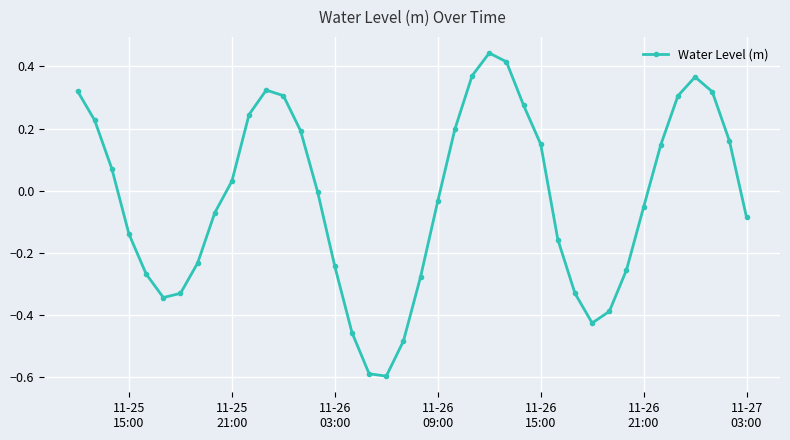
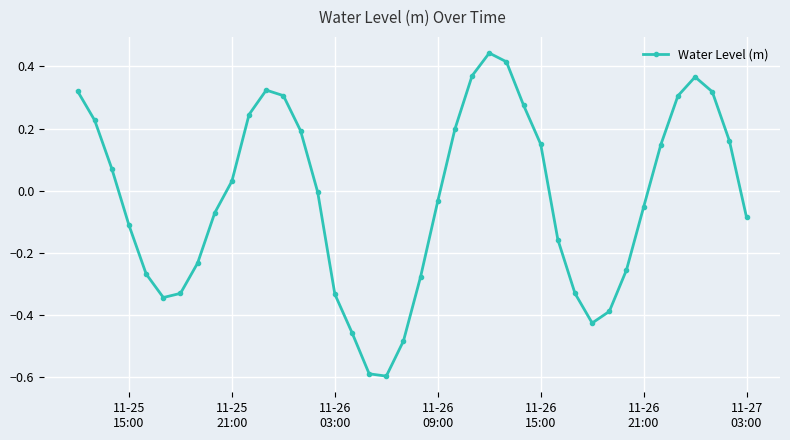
11-25 15:00: -0.14 -> -0.11
11-26 03:00: -0.24 -> -0.33
